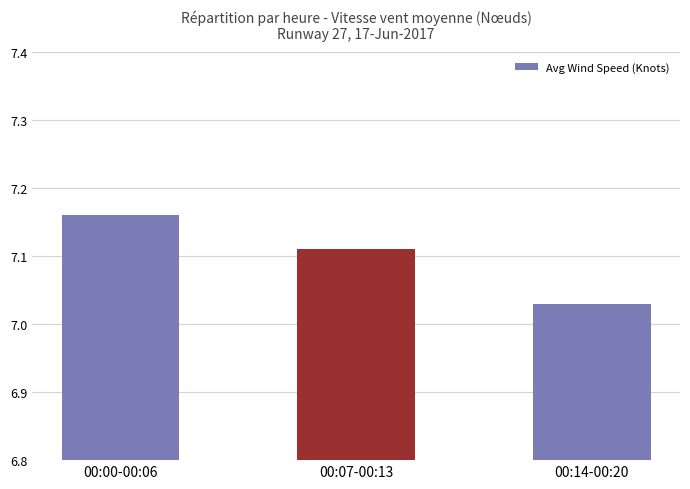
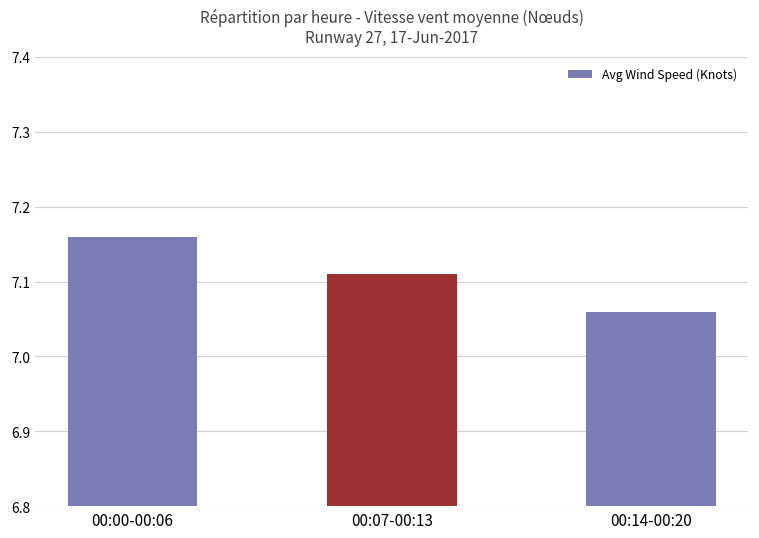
00:14-00:20: 7.03 -> 7.06
